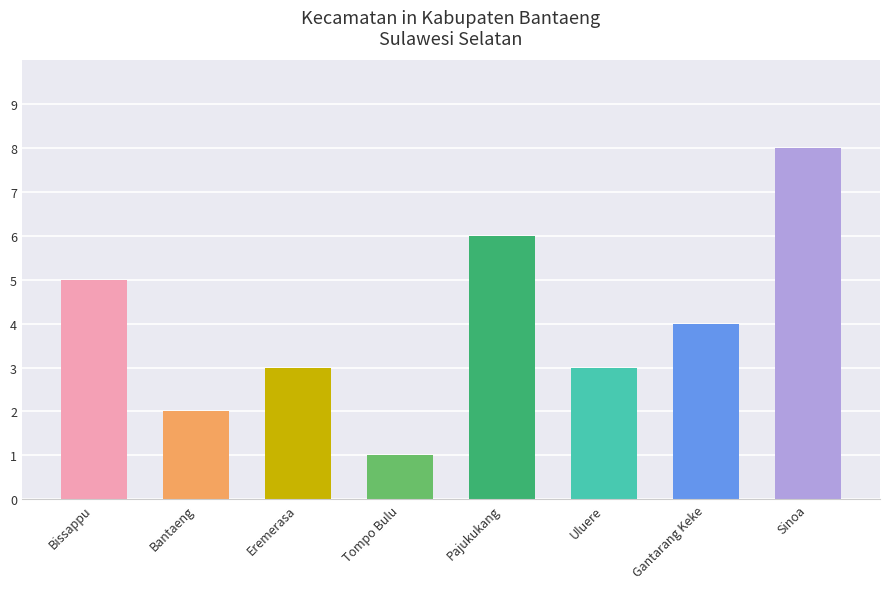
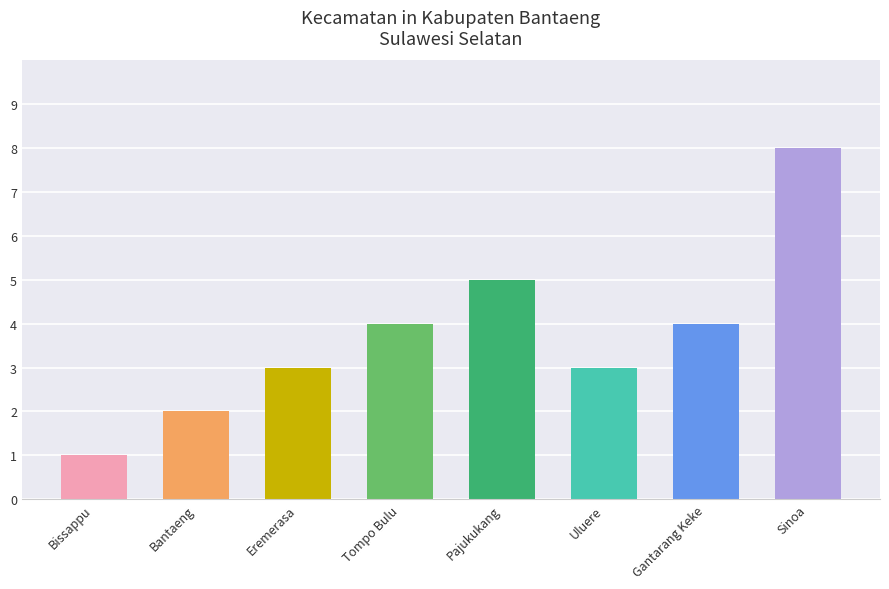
Bissappu: 5 -> 1
Tompo Bulu: 1 -> 4
Pajukukang: 6 -> 5
